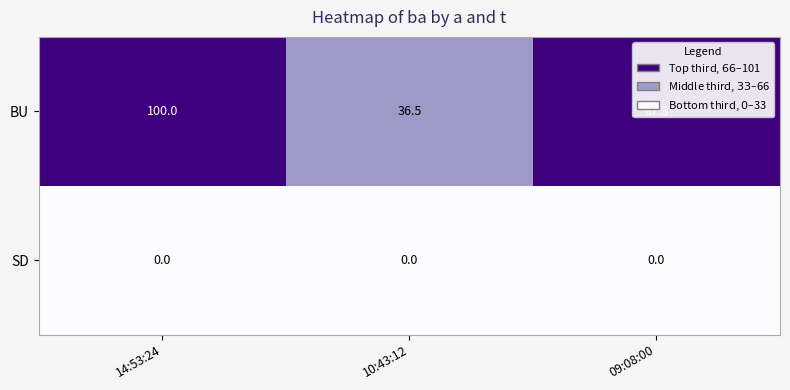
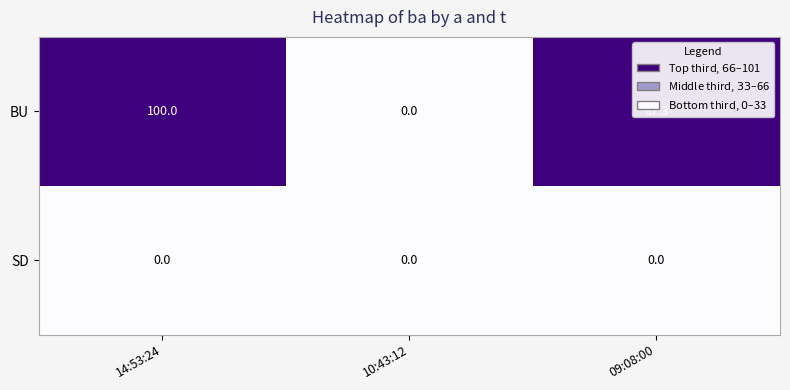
BU, 10:43:12: 36.5 -> 0.0
